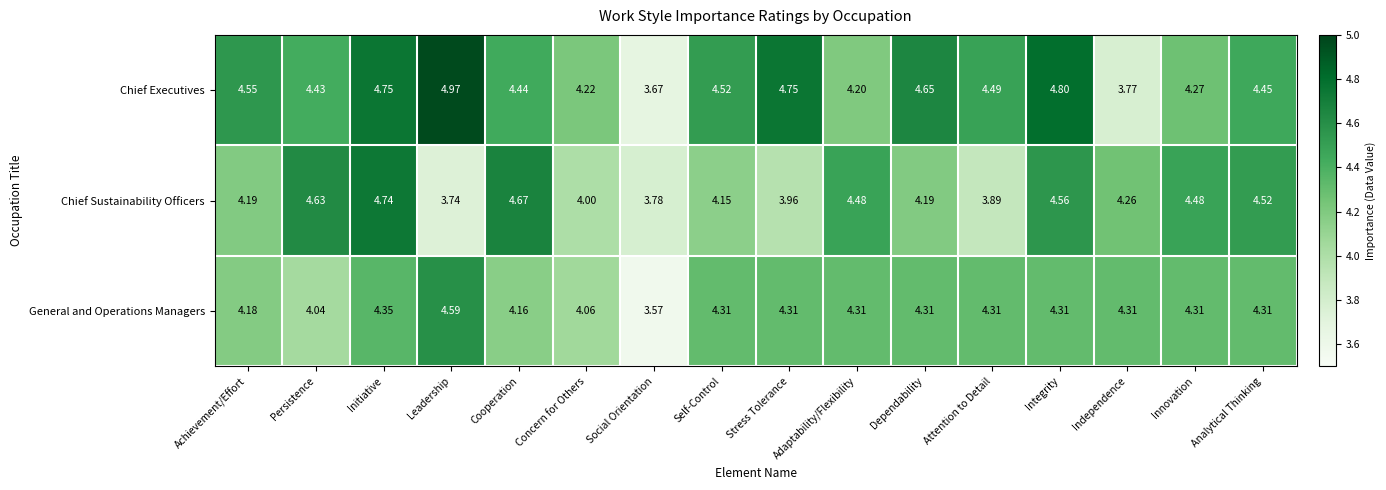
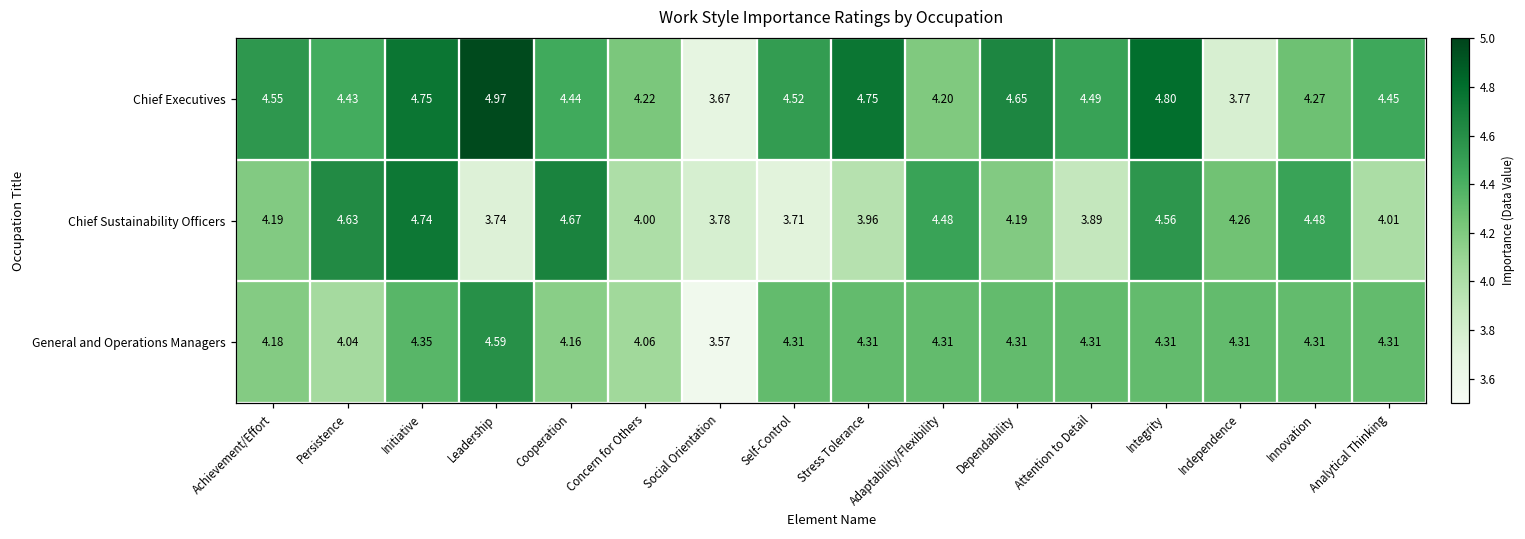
Chief Sustainability Officers, Self-Control: 4.15 -> 3.71
Chief Sustainability Officers, Analytical Thinking: 4.52 -> 4.01
